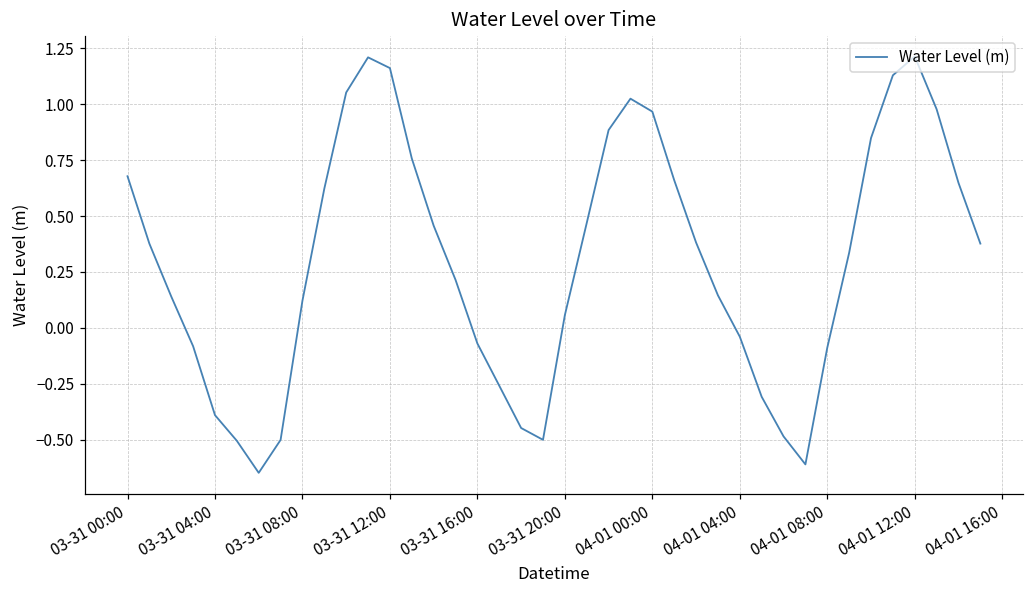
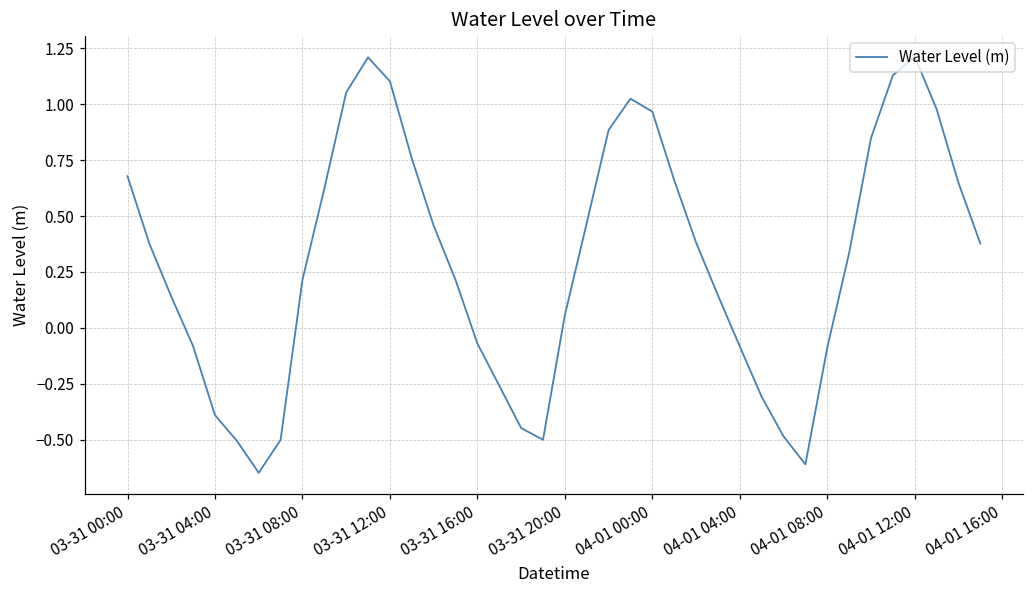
03-31 08:00: 0.12 -> 0.21
03-31 12:00: 1.16 -> 1.10
04-01 04:00: -0.04 -> -0.08
